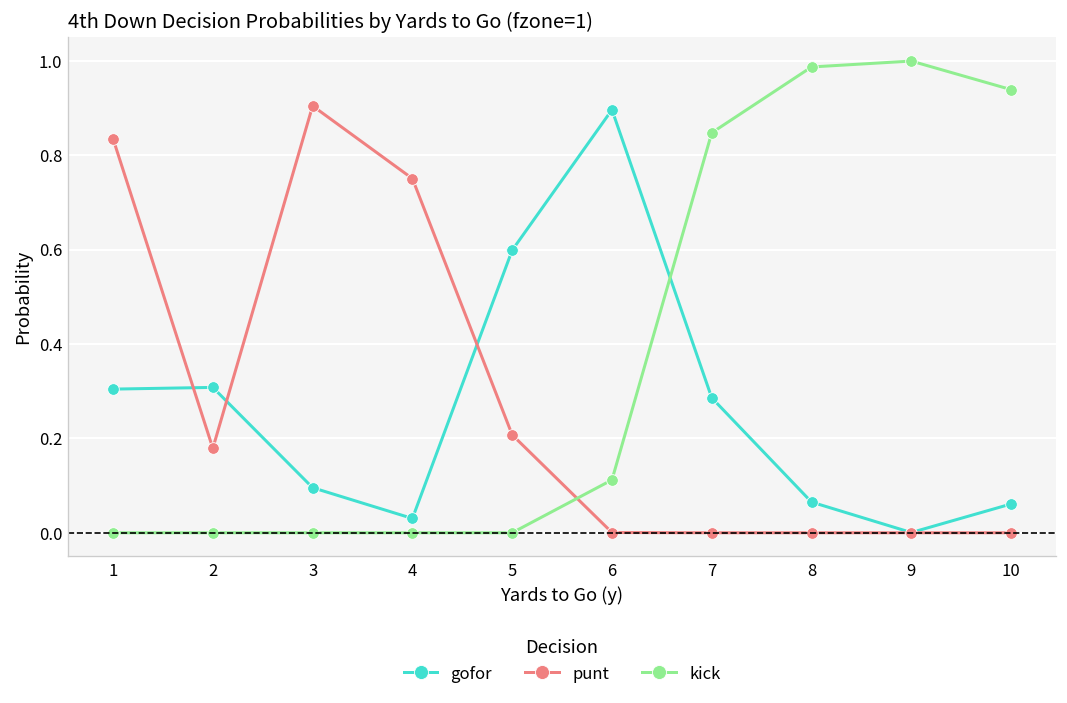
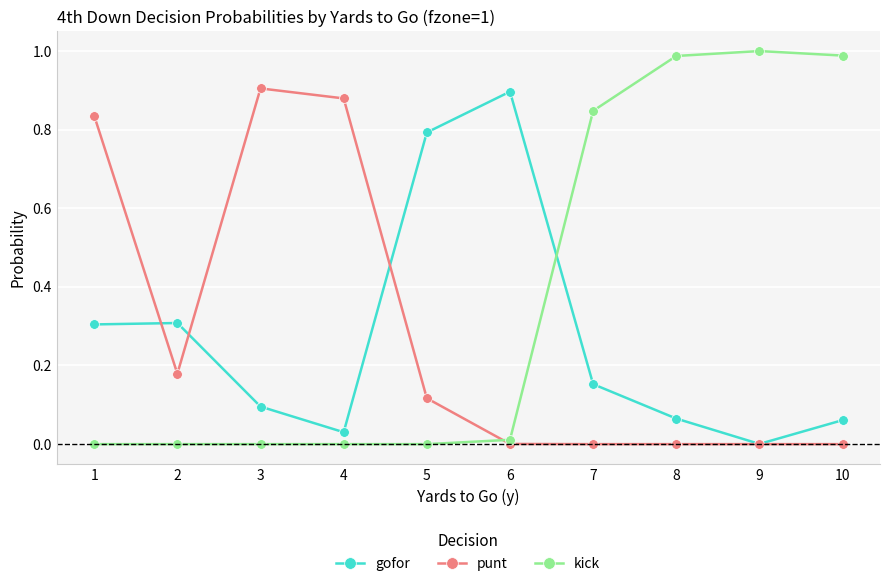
punt, 4: 0.75 -> 0.88
gofor, 5: 0.60 -> 0.79
punt, 5: 0.21 -> 0.12
kick, 6: 0.11 -> 0.01
gofor, 7: 0.29 -> 0.15
kick, 10: 0.94 -> 0.99
